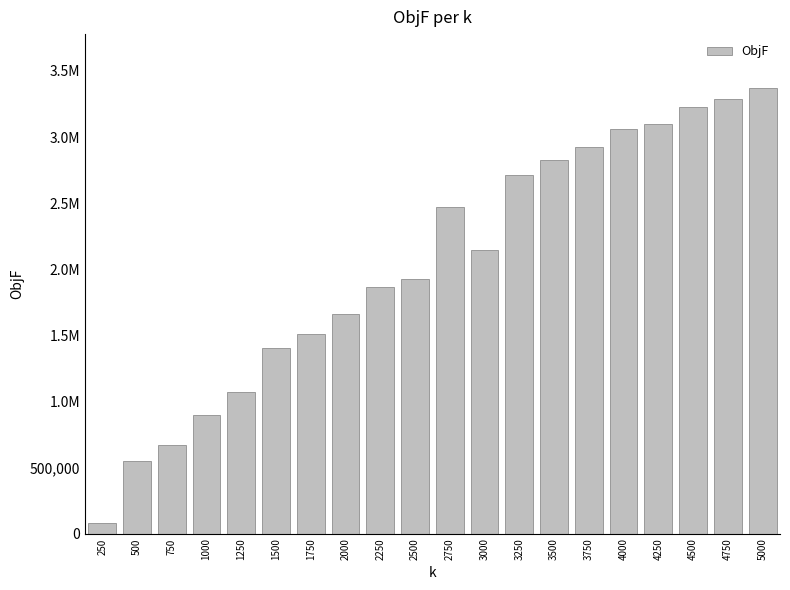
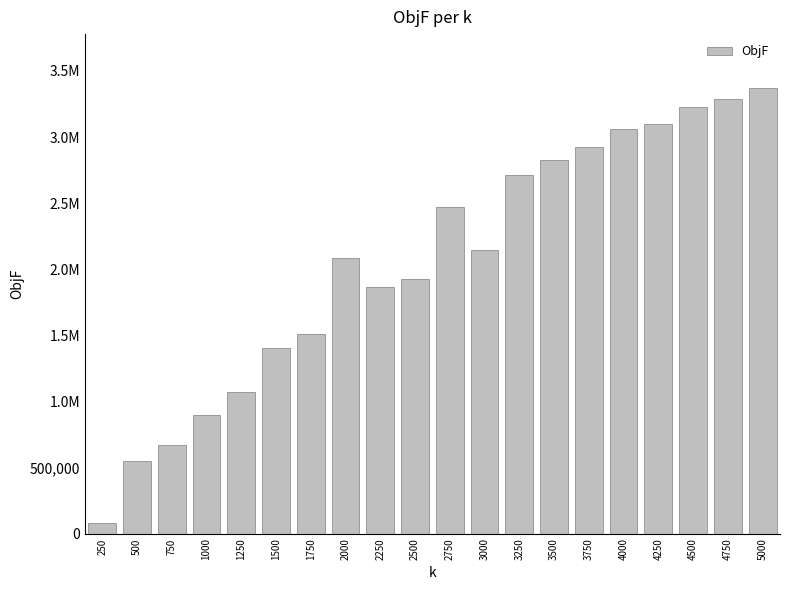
2000: 1,660,000 -> 2,080,000
